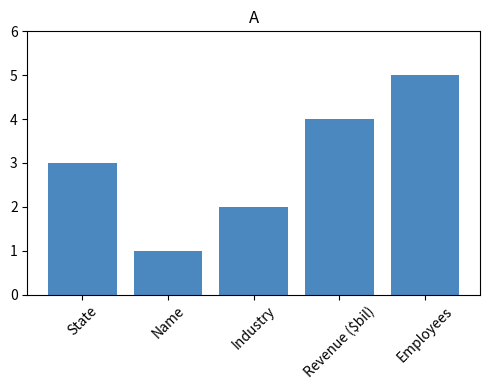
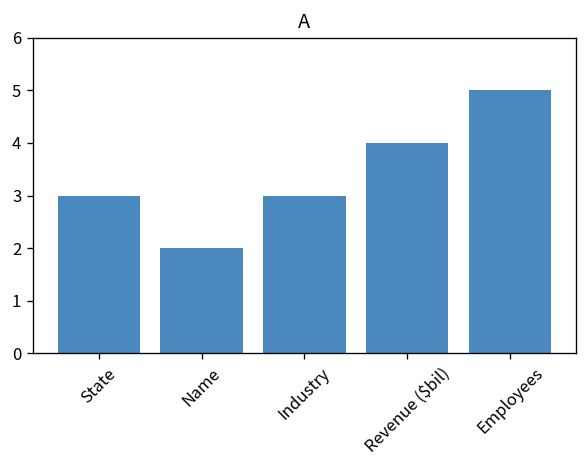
Name: 1 -> 2
Industry: 2 -> 3
